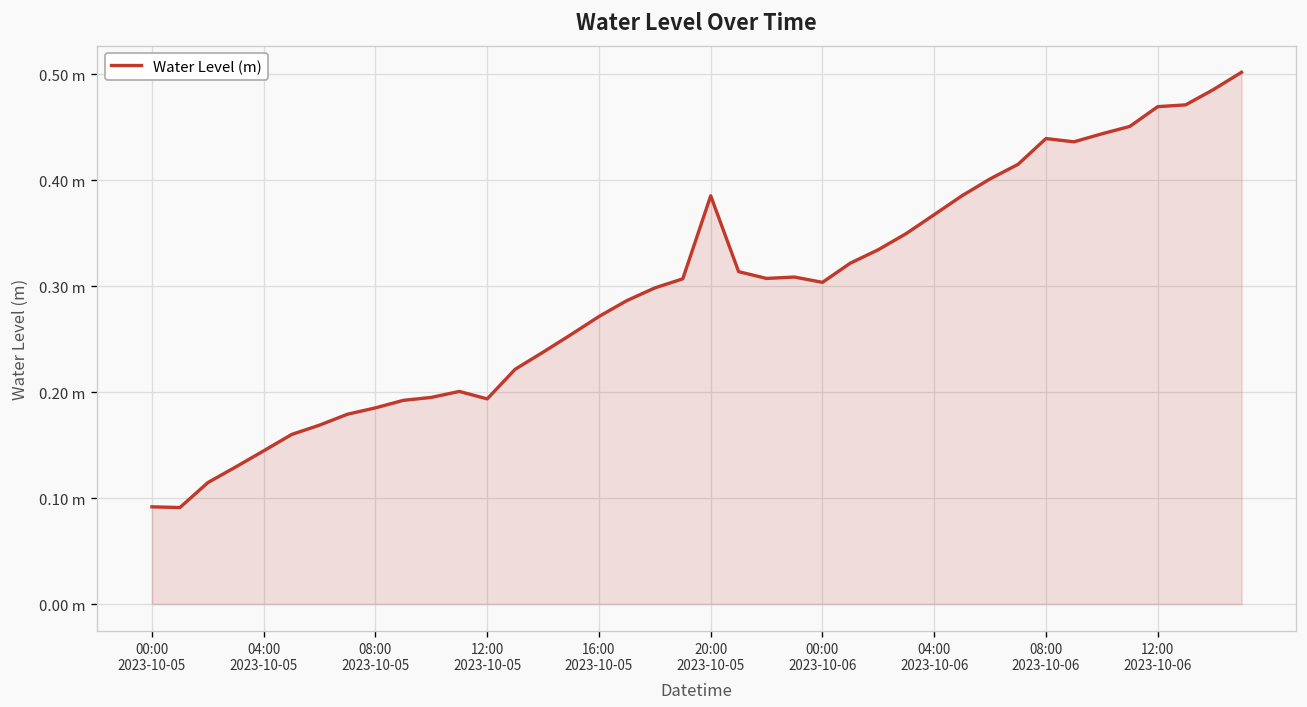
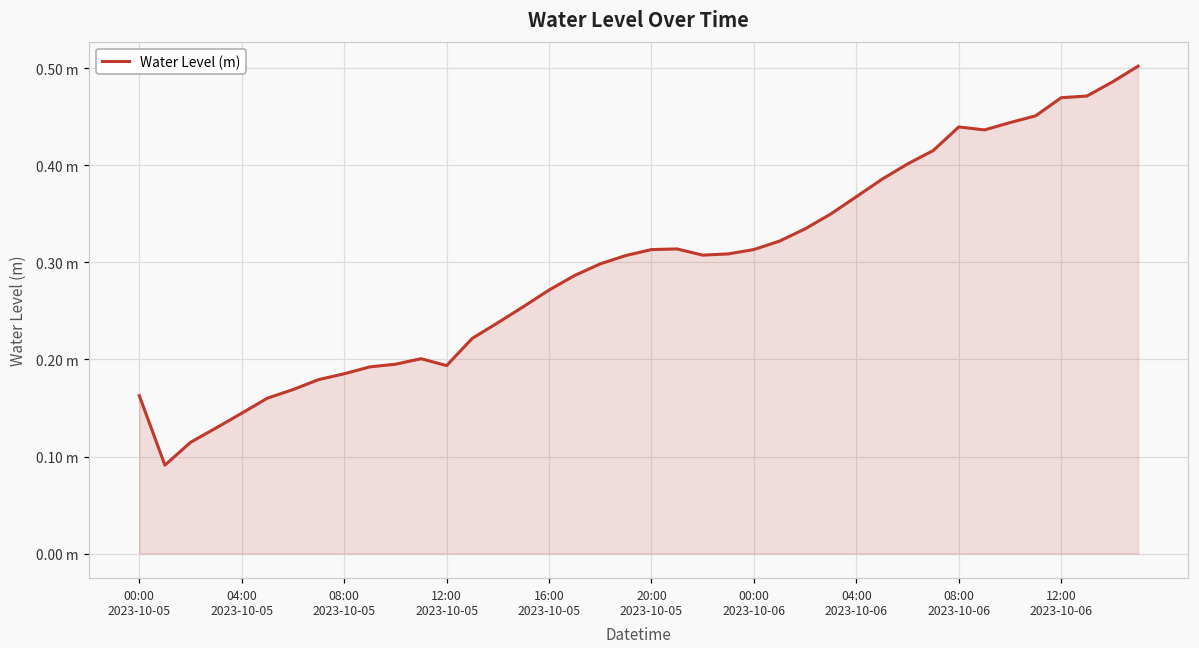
00:00 2023-10-05: 0.09 m -> 0.16 m
20:00 2023-10-05: 0.39 m -> 0.31 m
00:00 2023-10-06: 0.30 m -> 0.31 m
